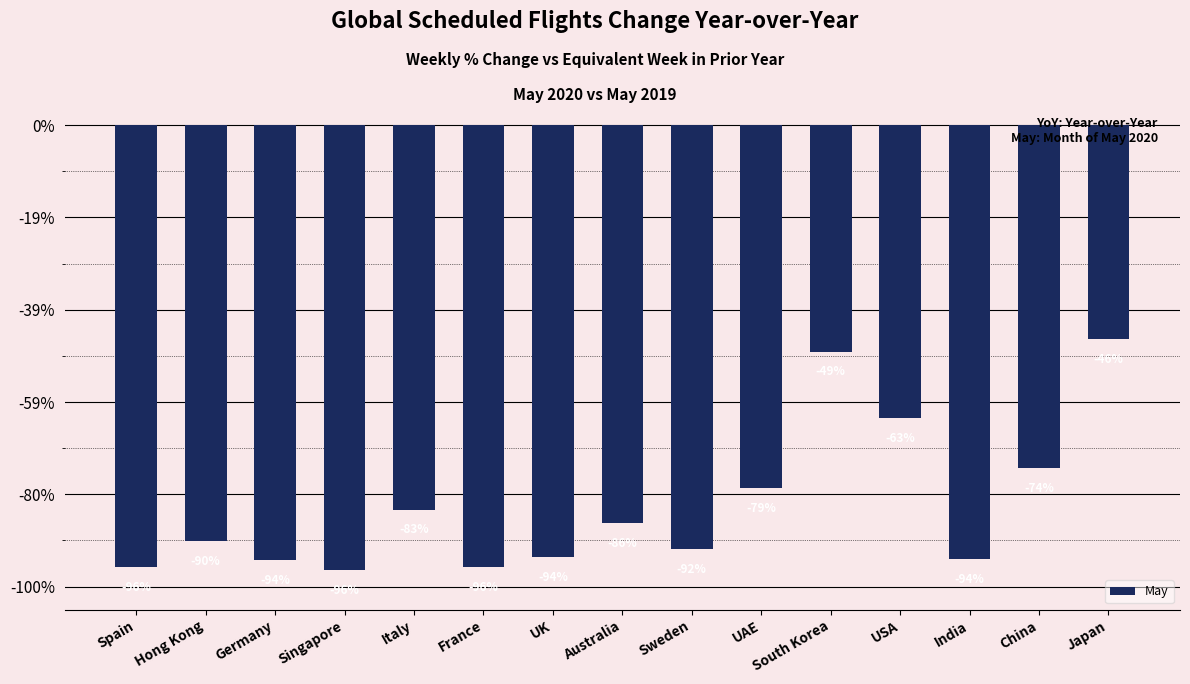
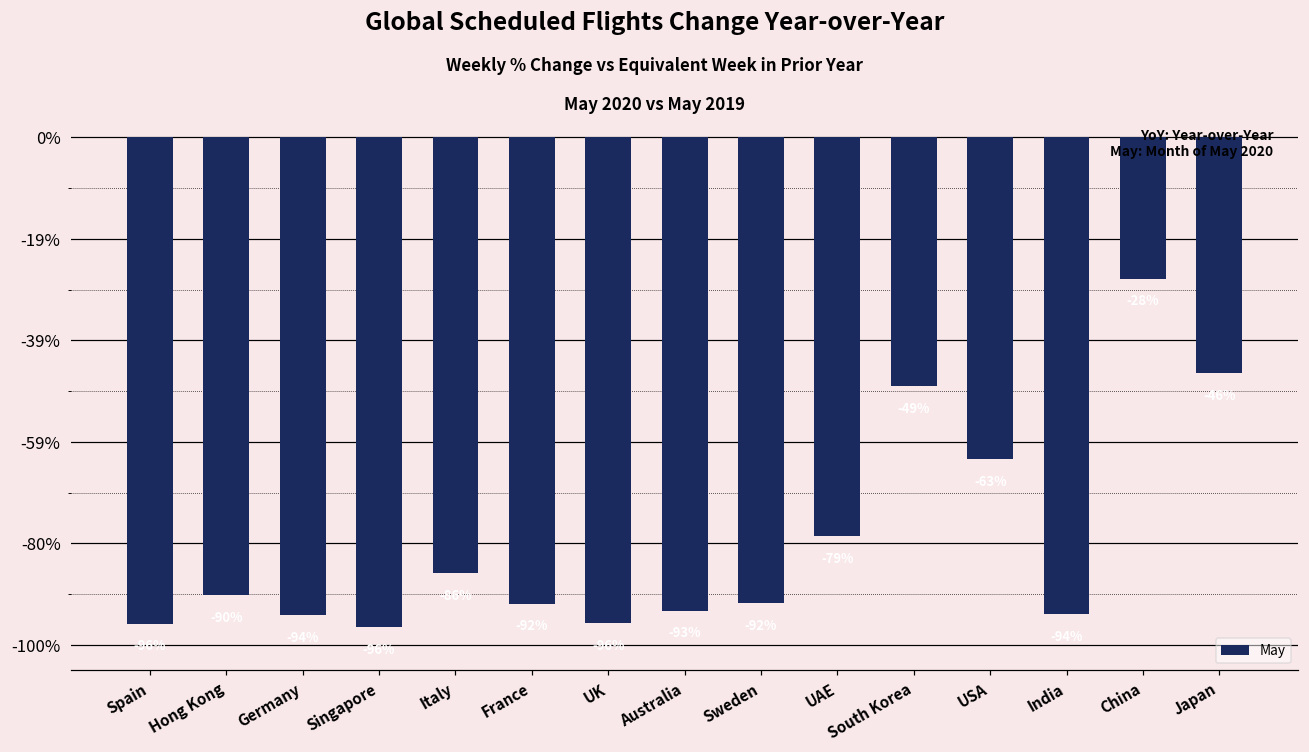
Italy: -83% -> -86%
France: -96% -> -92%
UK: -94% -> -96%
Australia: -86% -> -93%
China: -74% -> -28%
